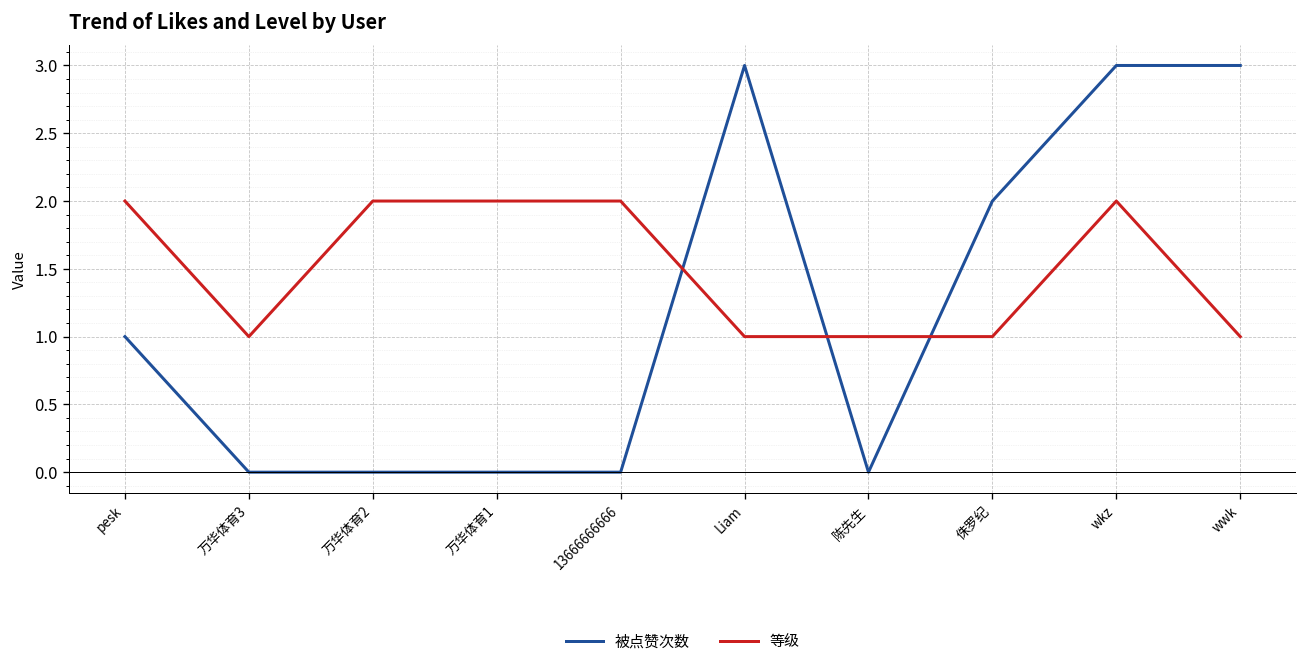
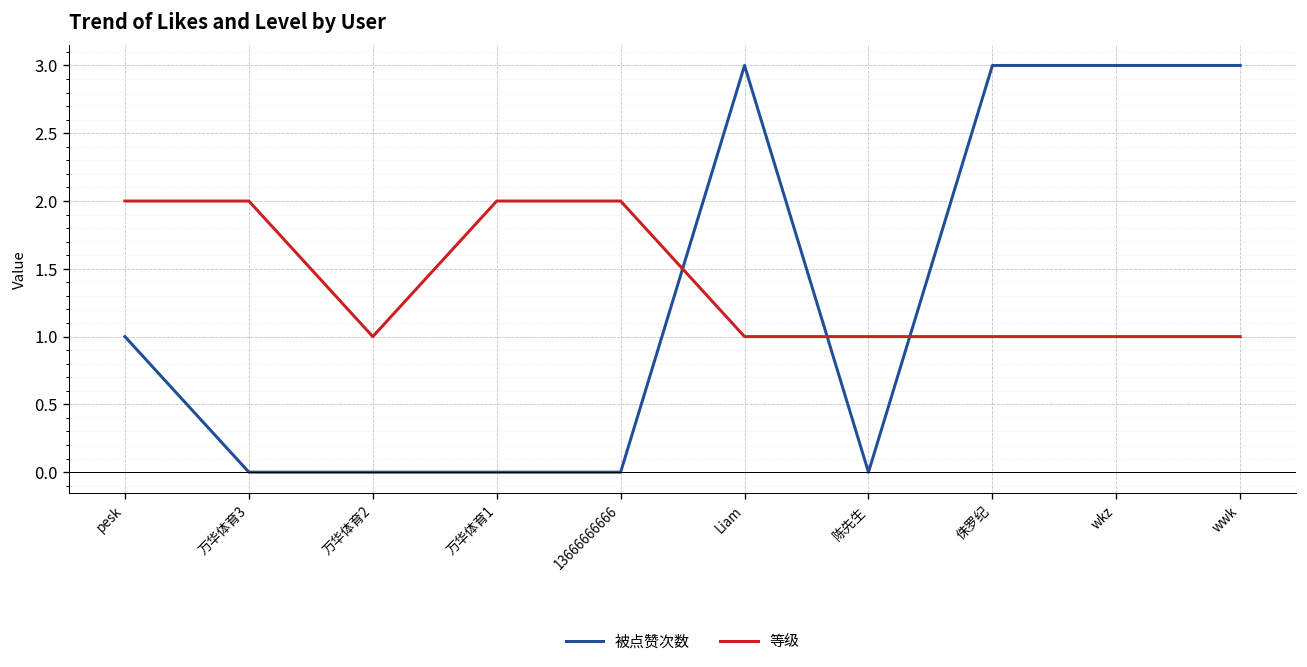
等级, 万华体育3: 1 -> 2
等级, 万华体育2: 2 -> 1
被点赞次数, 侏罗纪: 2 -> 3
等级, wkz: 2 -> 1
